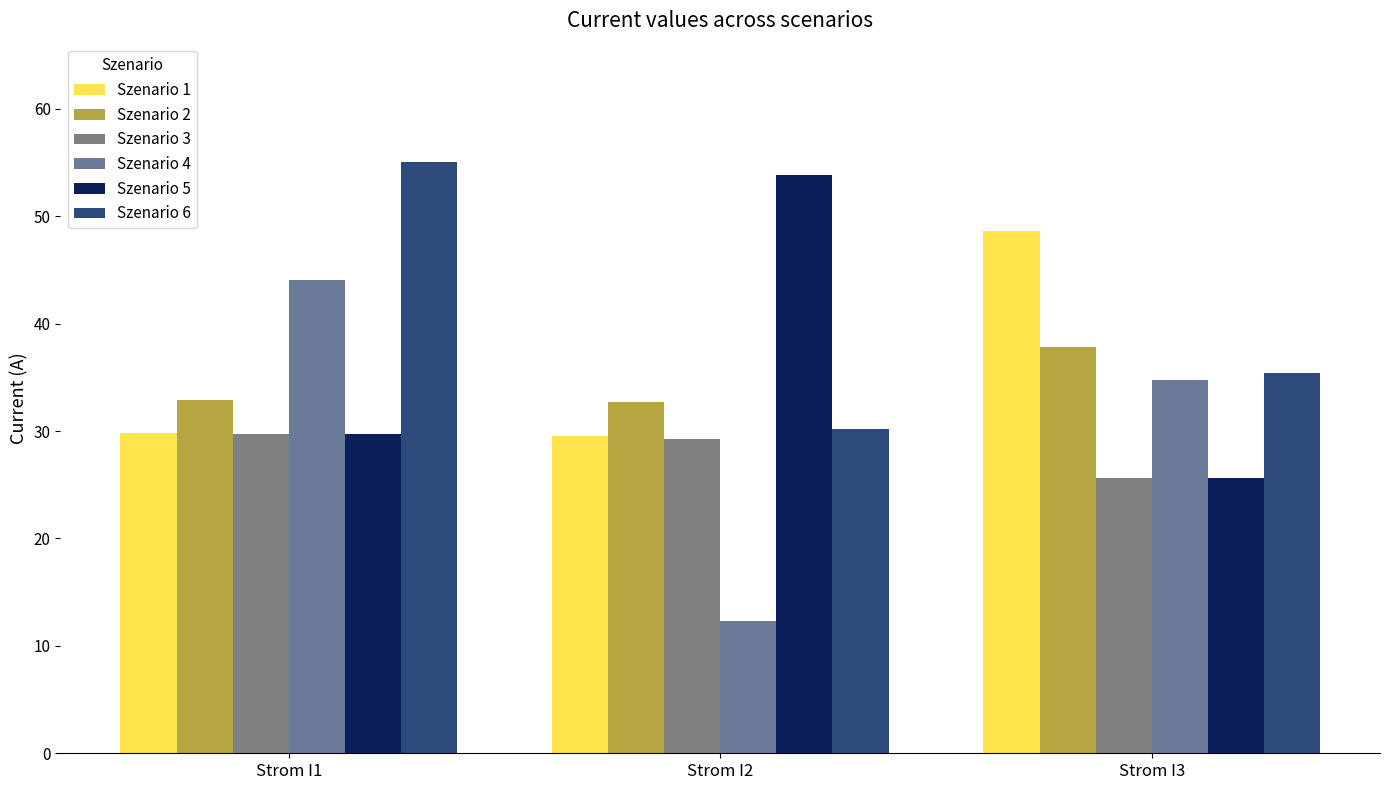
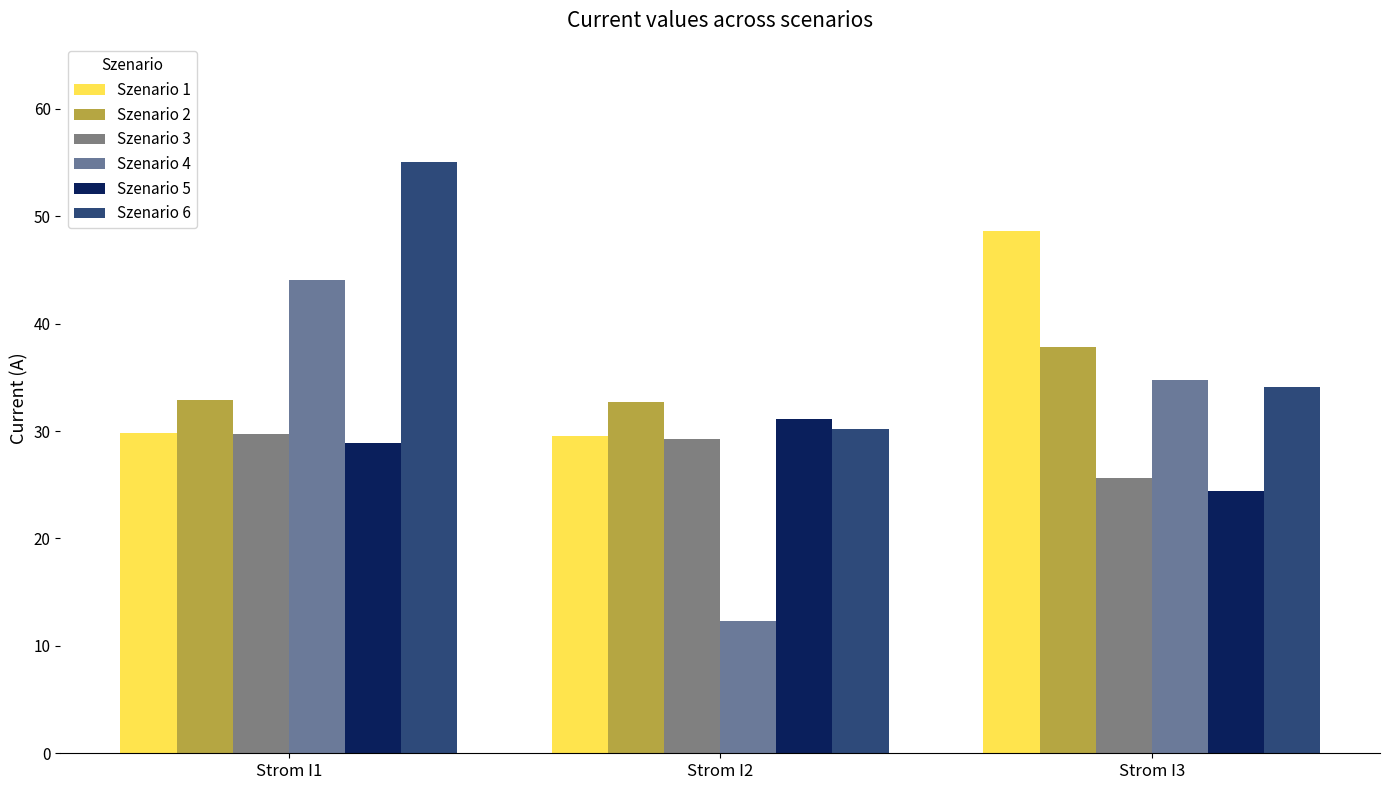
Szenario 5, Strom I1: 29.8 -> 28.9
Szenario 5, Strom I2: 53.8 -> 31.1
Szenario 5, Strom I3: 25.6 -> 24.4
Szenario 6, Strom I3: 35.4 -> 34.1
